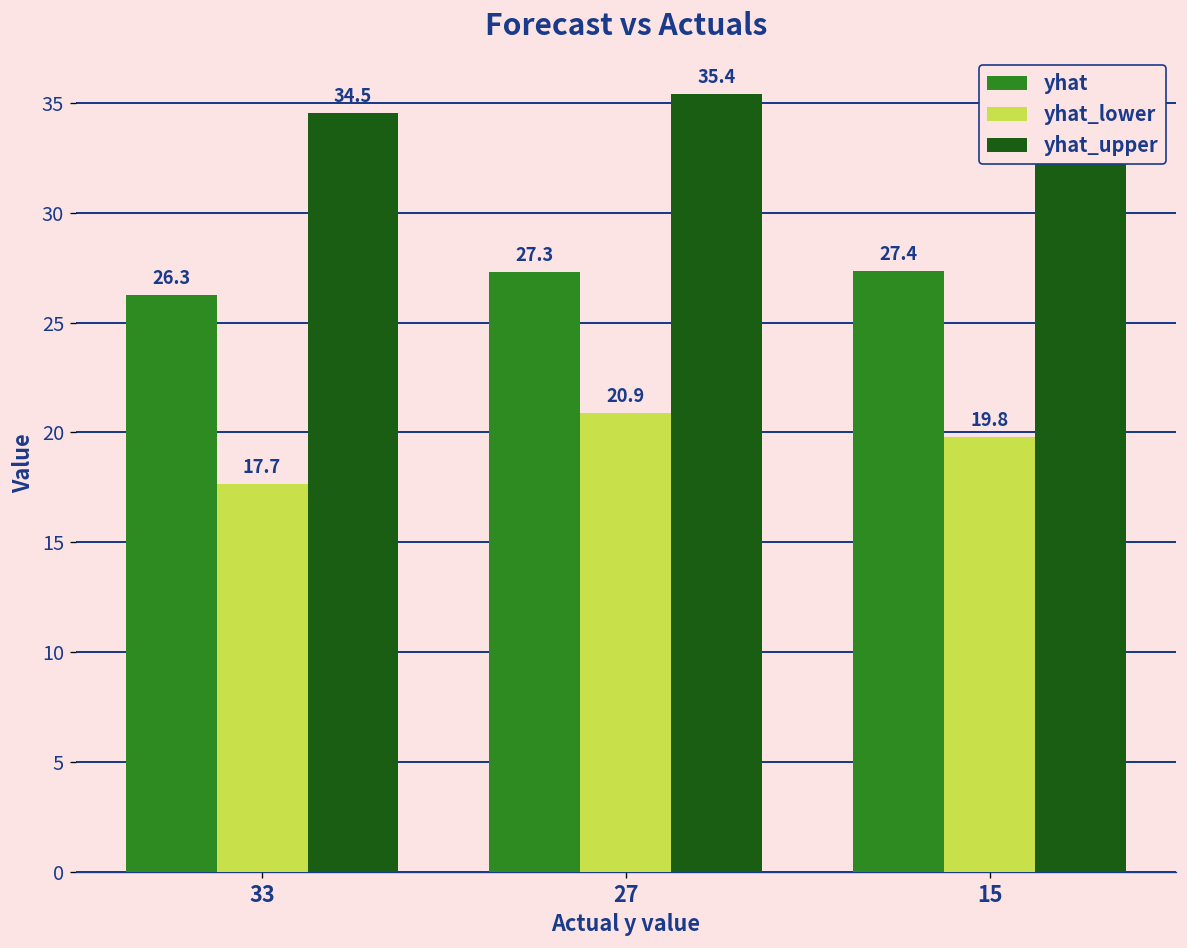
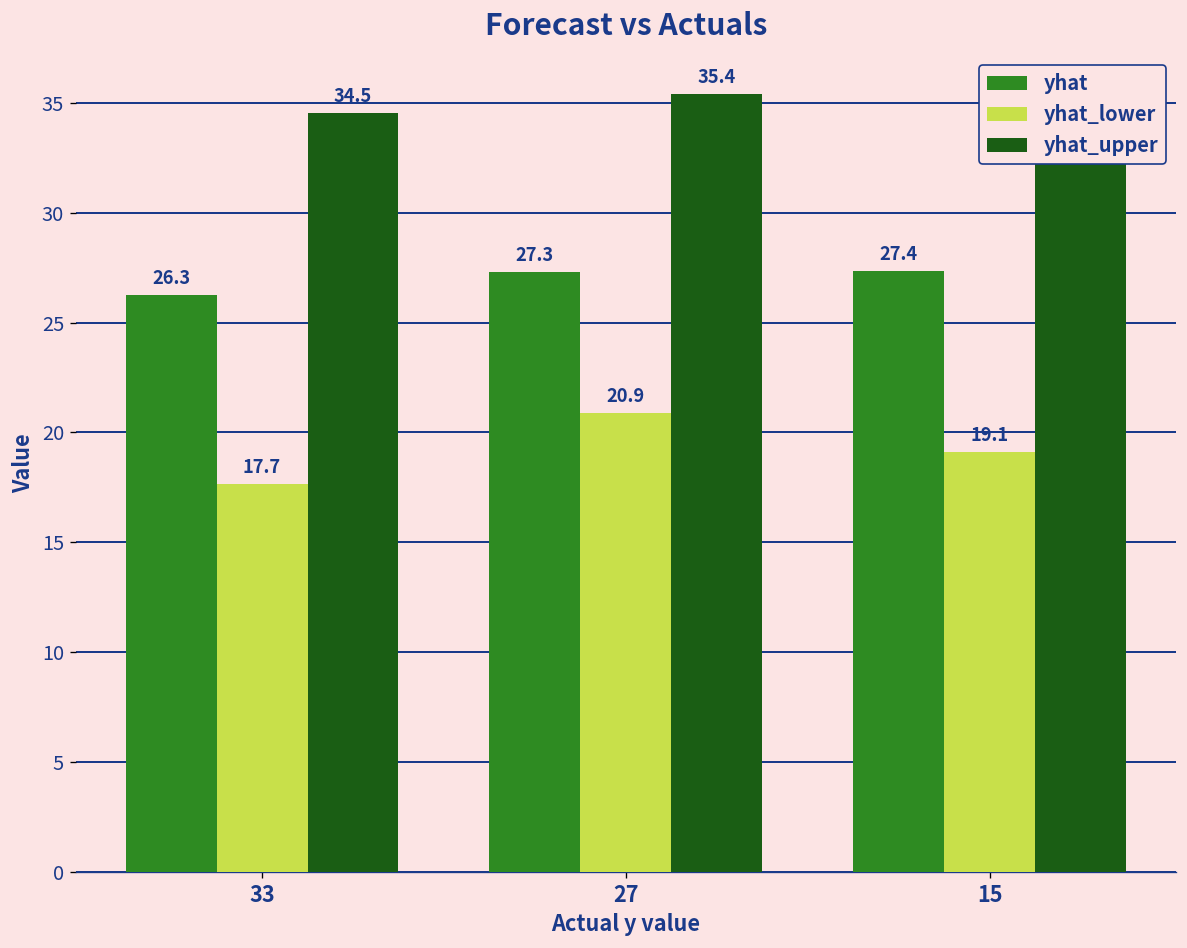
yhat_lower, 15: 19.8 -> 19.1
